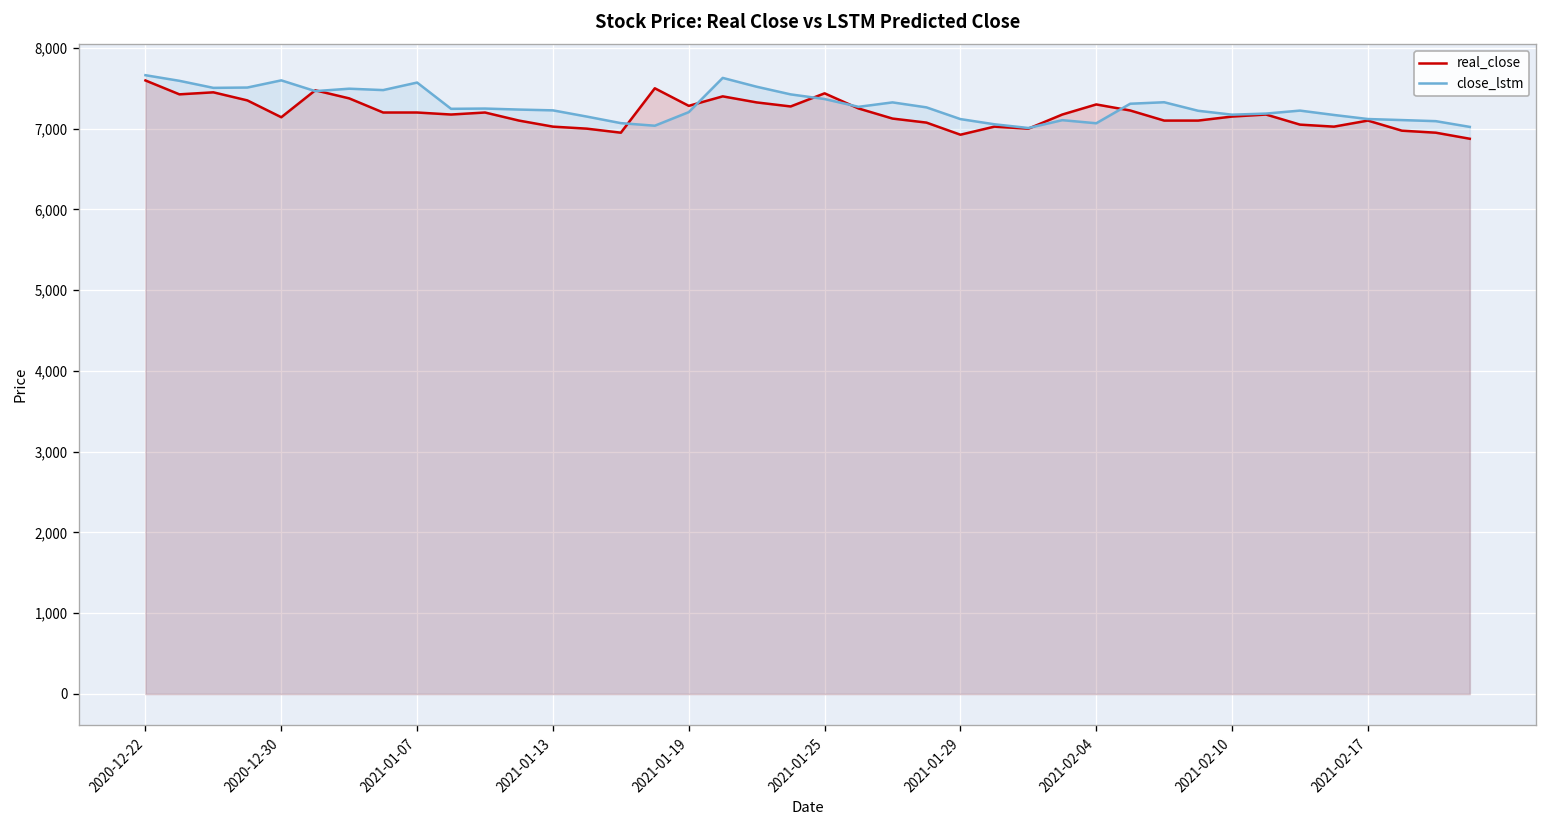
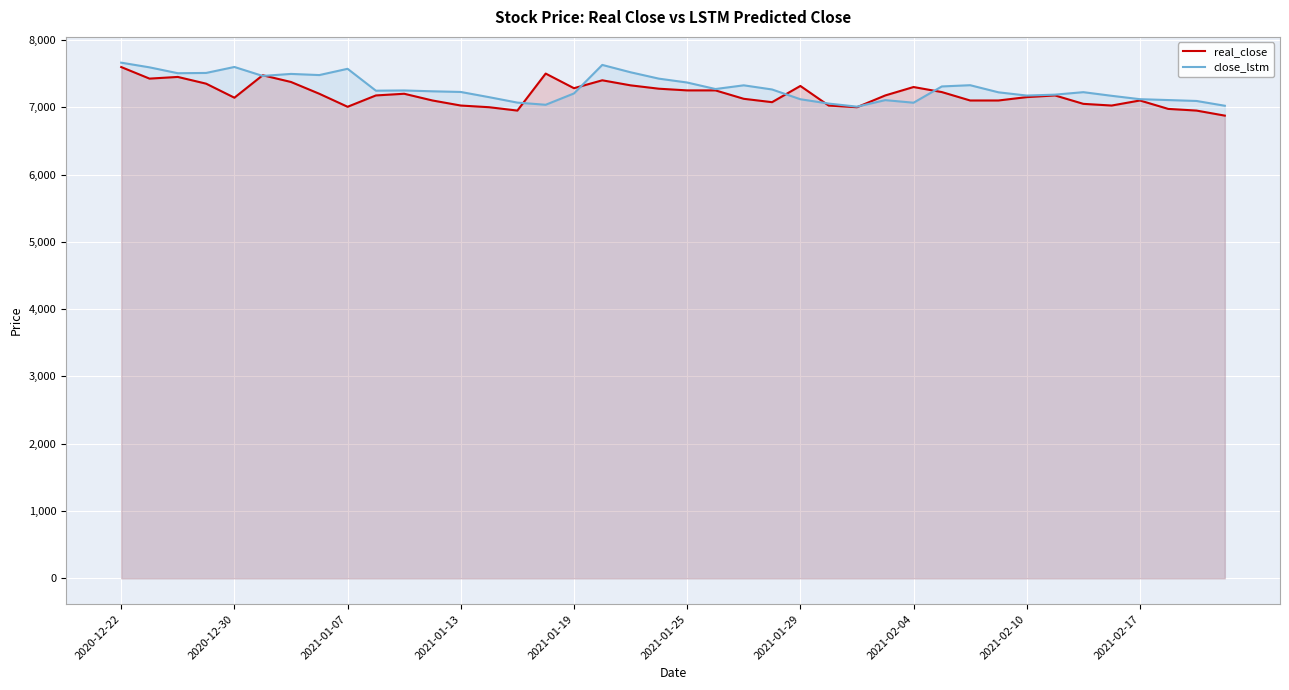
real_close, 2021-01-07: 7,200 -> 7,000
real_close, 2021-01-25: 7,400 -> 7,300
real_close, 2021-01-29: 6,900 -> 7,300
